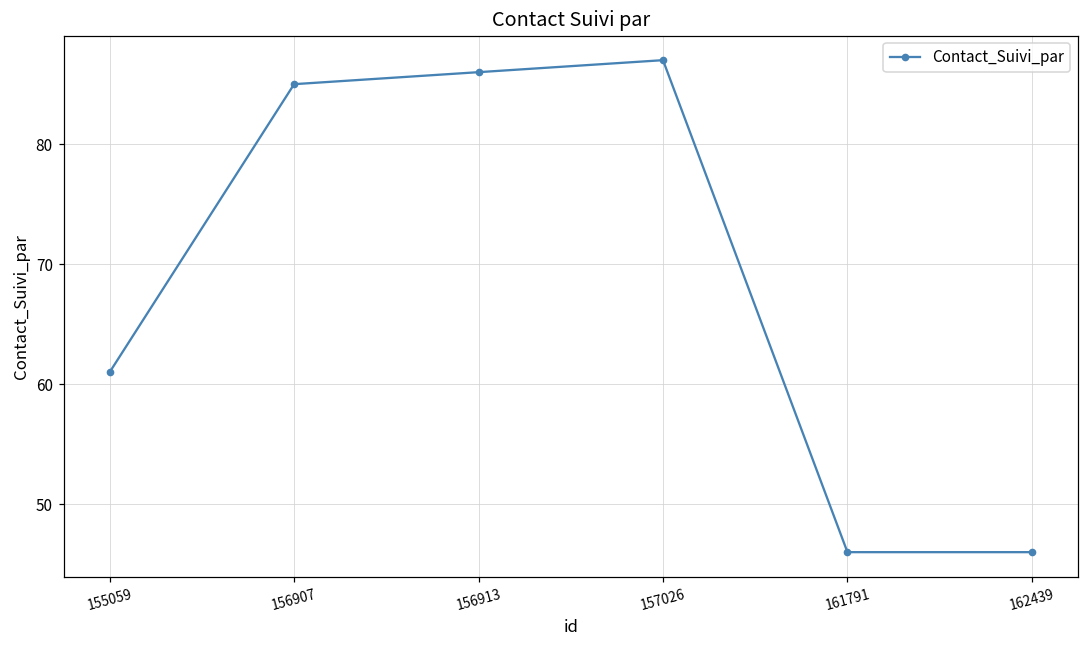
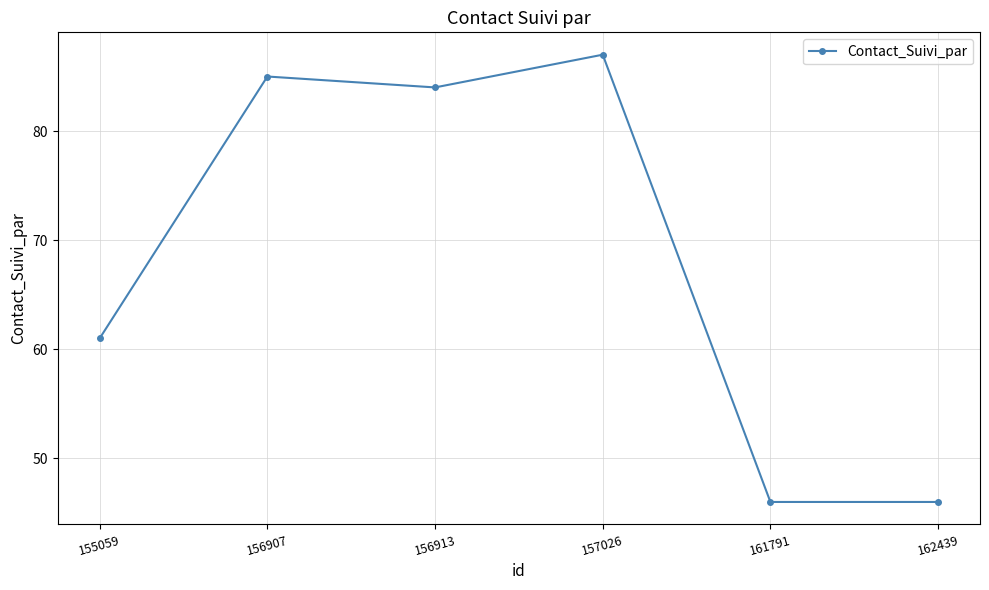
156913: 86 -> 84
